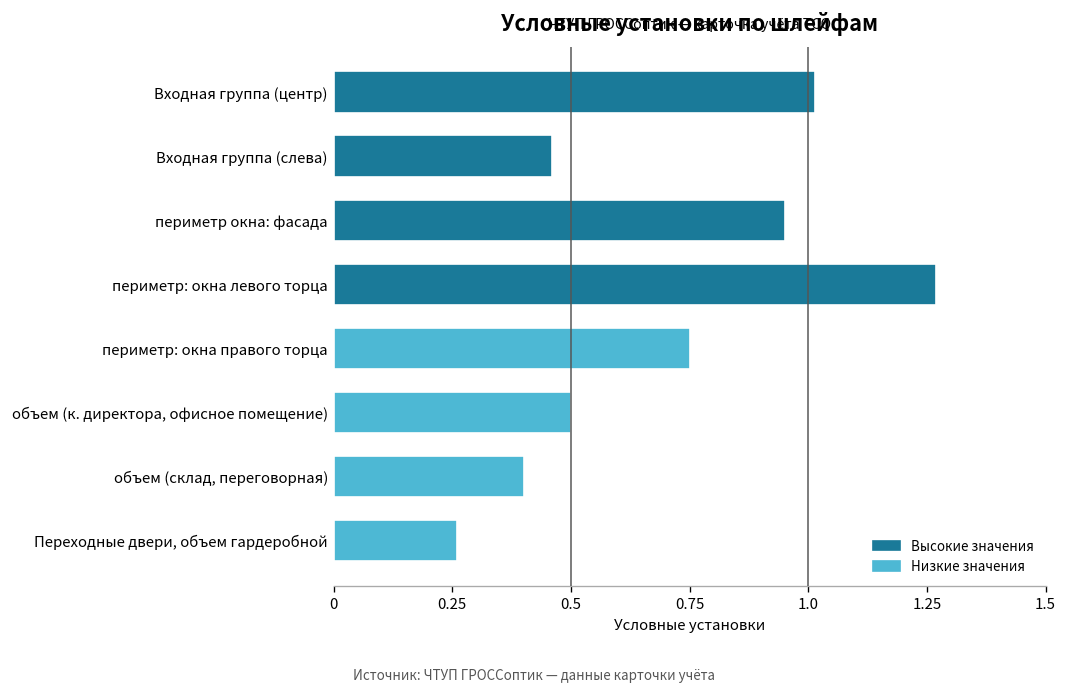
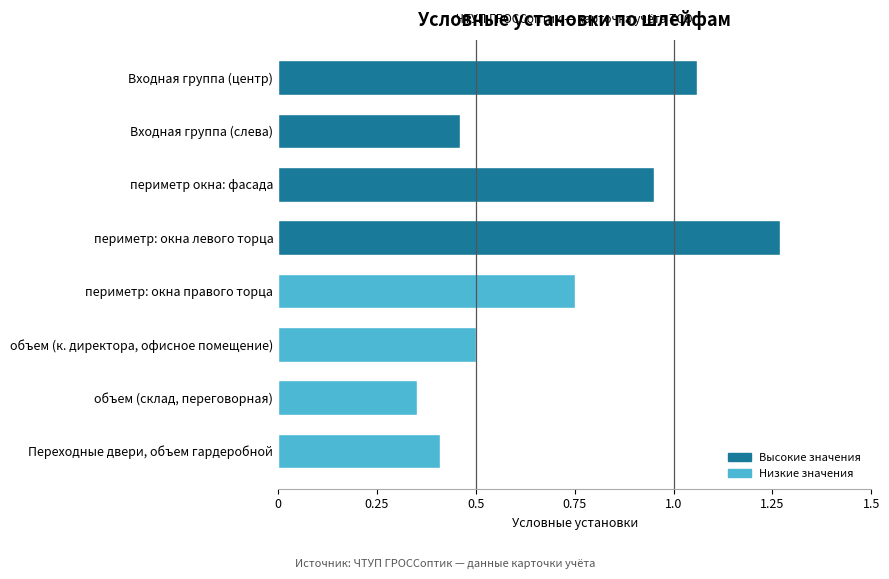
Входная группа (центр): 1.01 -> 1.06
объем (склад, переговорная): 0.40 -> 0.35
Переходные двери, объем гардеробной: 0.26 -> 0.41
